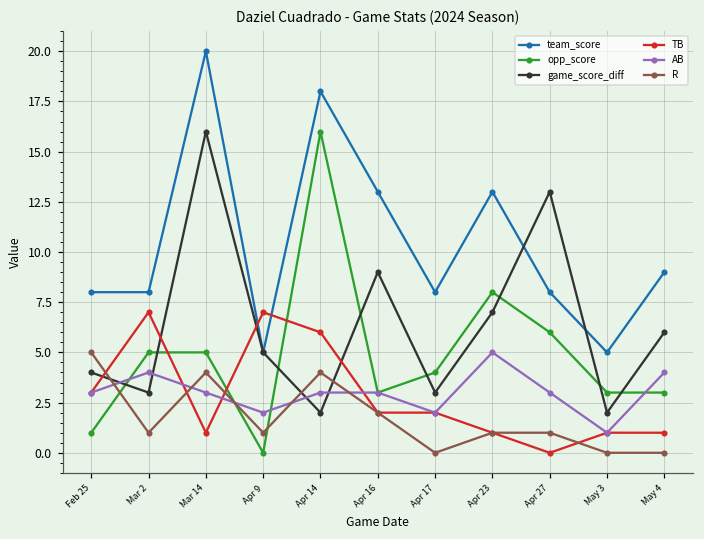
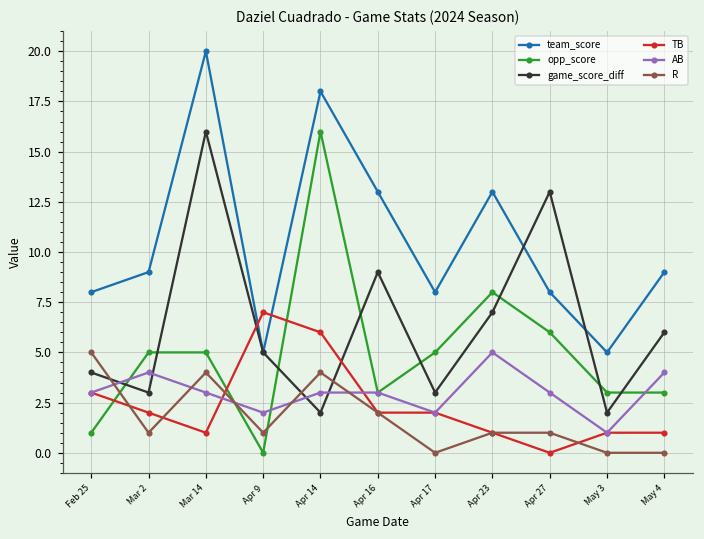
team_score, Mar 2: 8 -> 9
TB, Mar 2: 7 -> 2
opp_score, Apr 17: 4 -> 5
